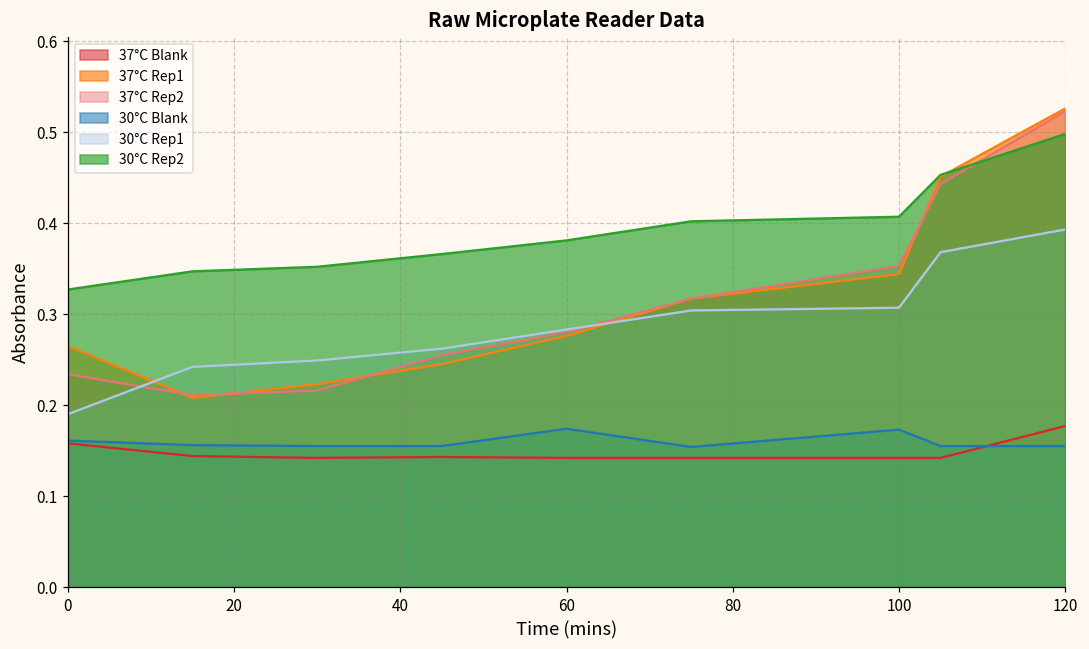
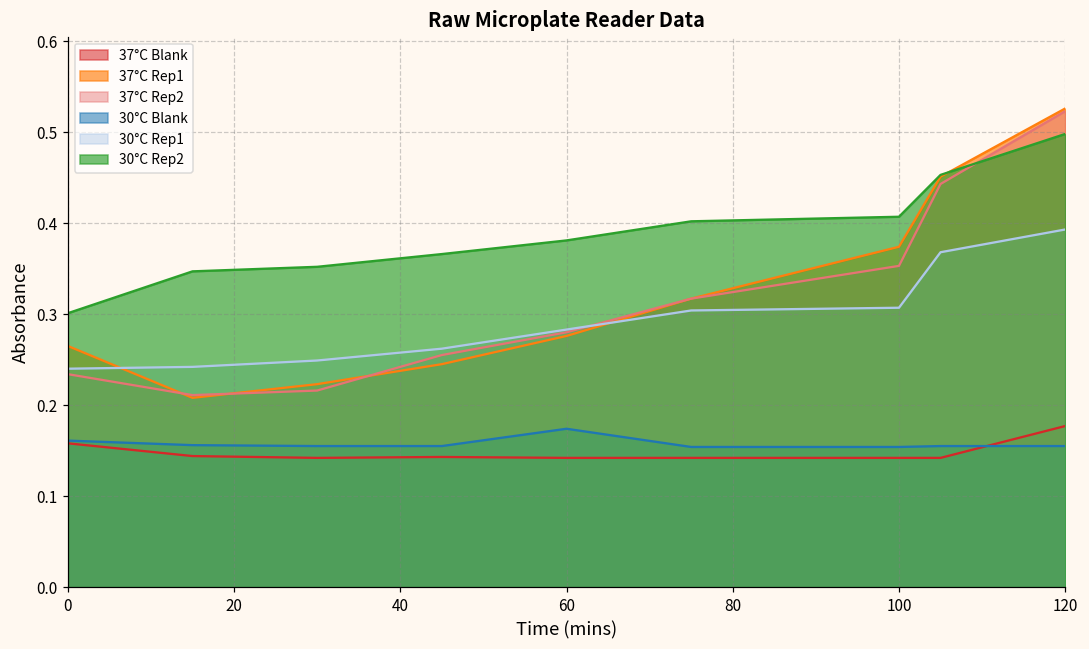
30°C Rep1, 0: 0.19 -> 0.24
30°C Rep2, 0: 0.33 -> 0.30
37°C Rep1, 100: 0.34 -> 0.37
30°C Blank, 100: 0.17 -> 0.15
